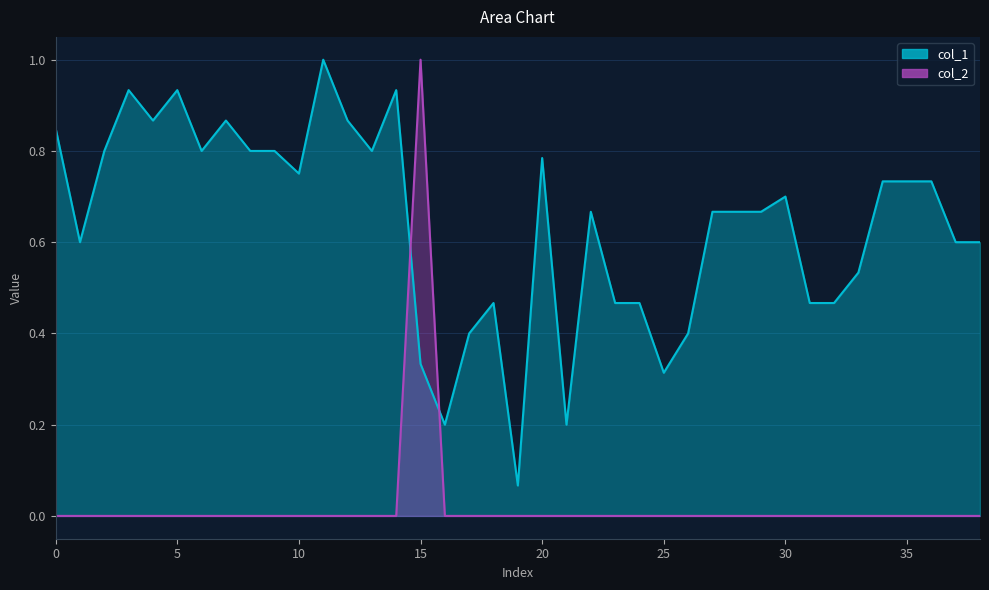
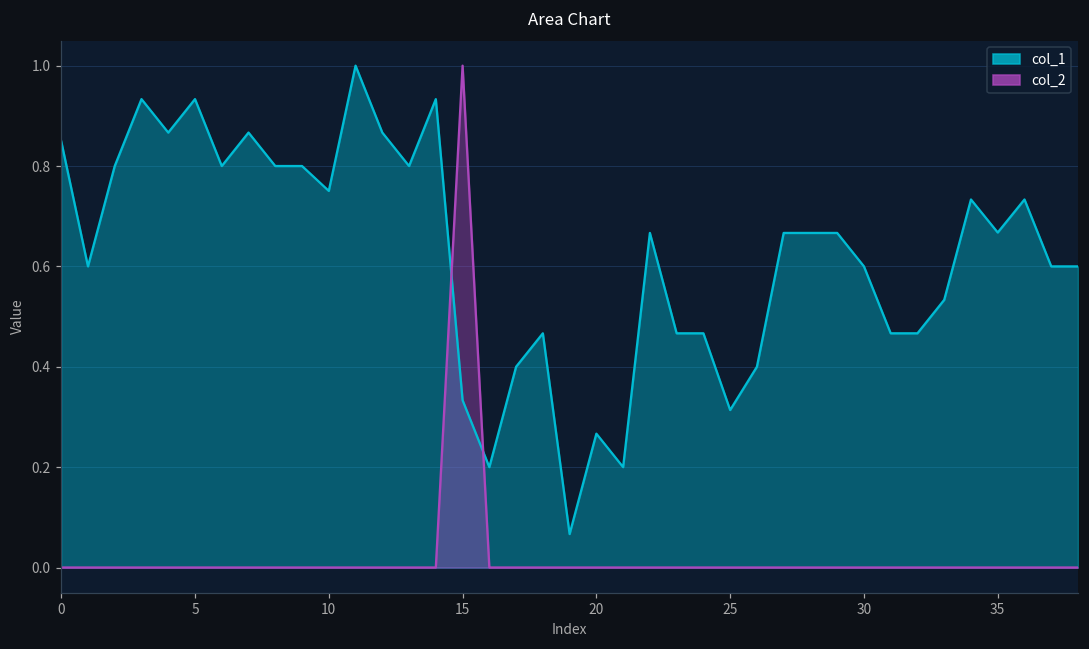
col_1, 20: 0.78 -> 0.27
col_1, 30: 0.7 -> 0.6
col_1, 35: 0.73 -> 0.67
